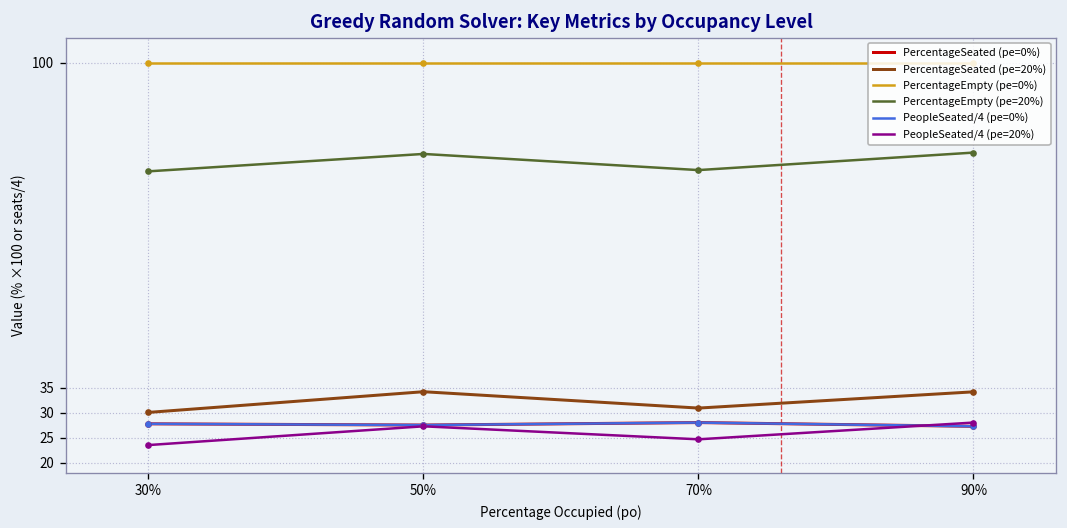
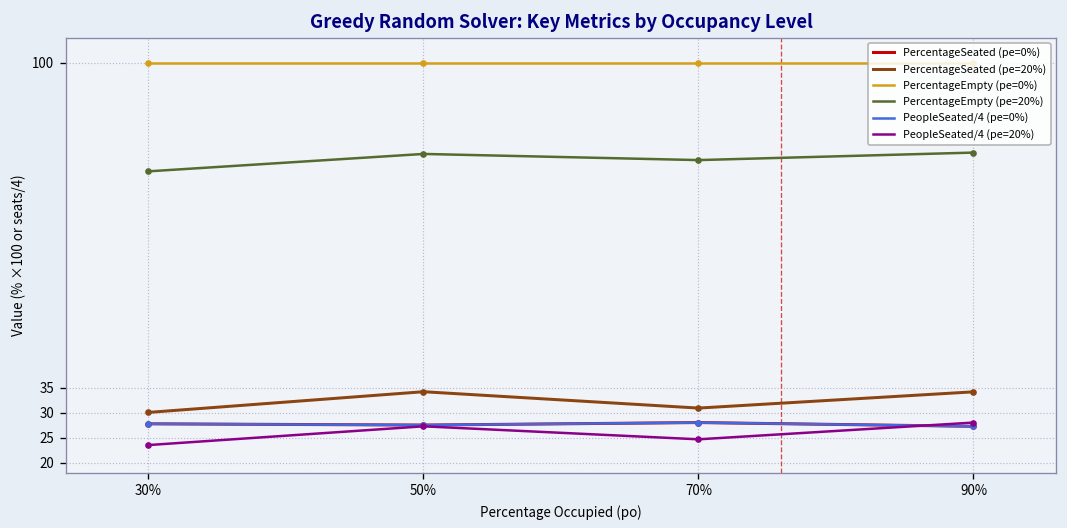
PercentageEmpty (pe=20%), 70%: 79 -> 81
